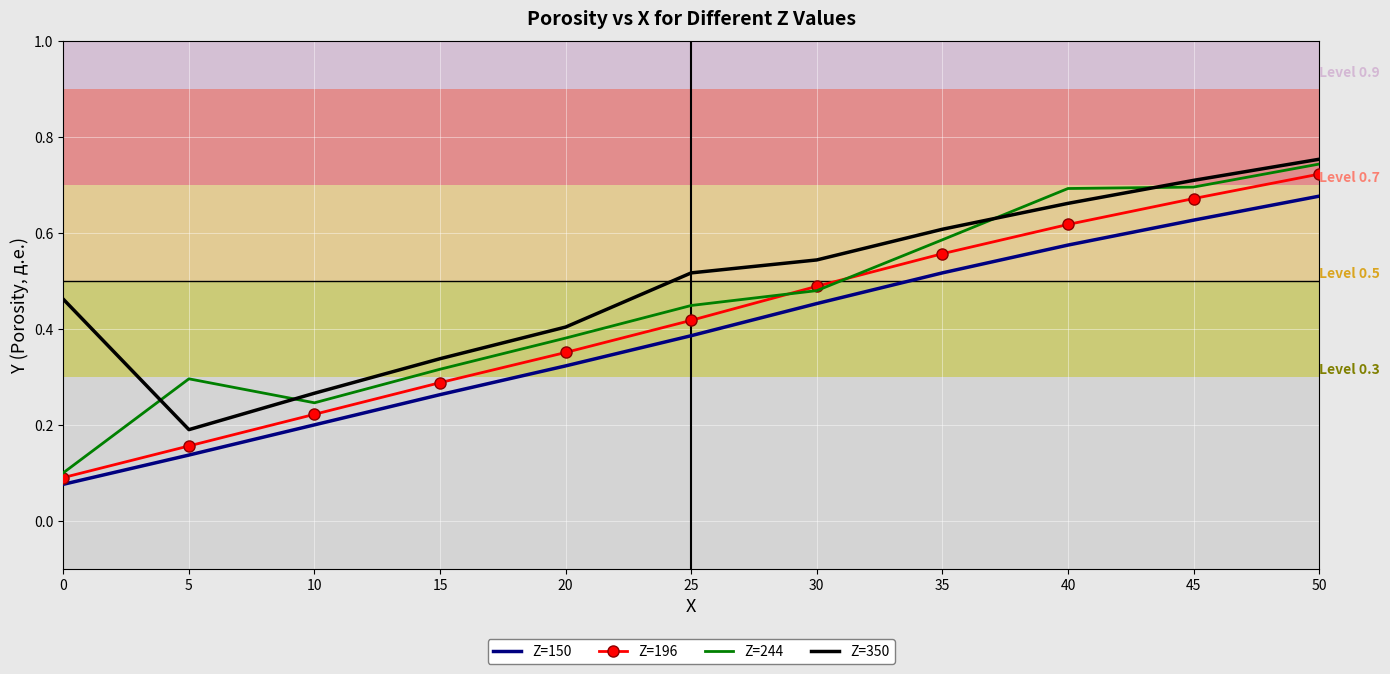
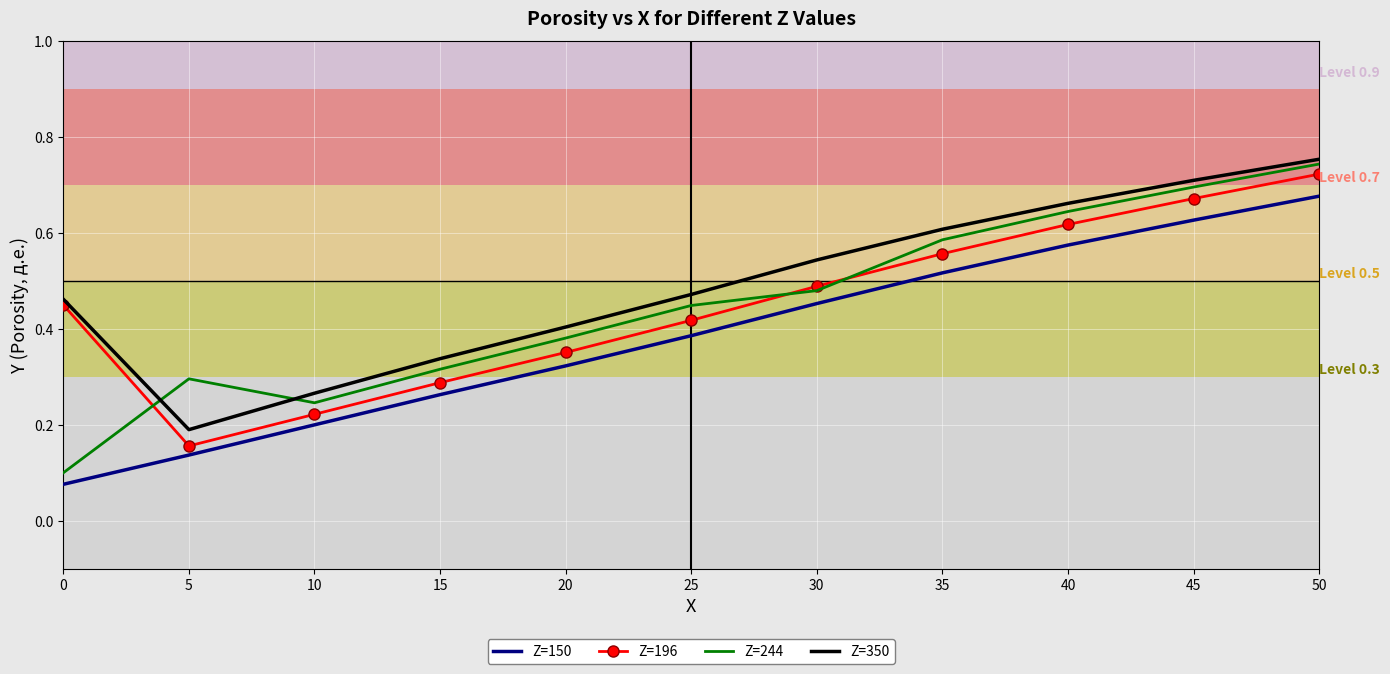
Z=196, 0: 0.09 -> 0.45
Z=350, 25: 0.52 -> 0.47
Z=244, 40: 0.69 -> 0.65
